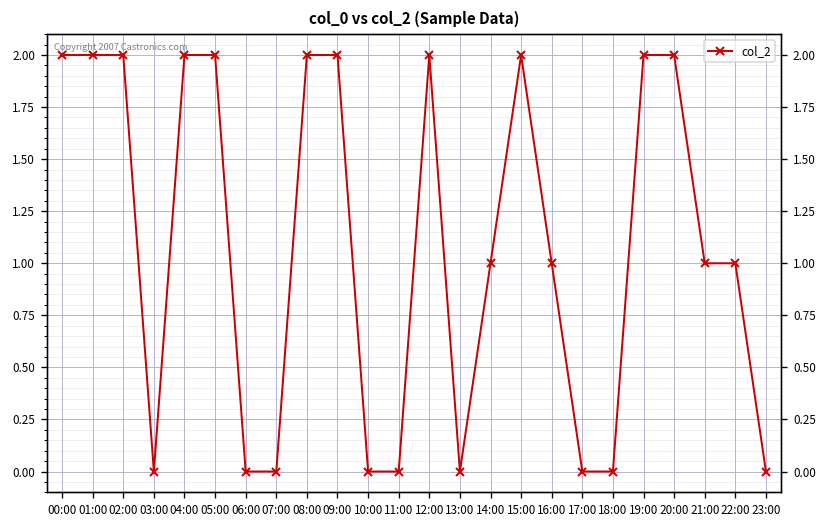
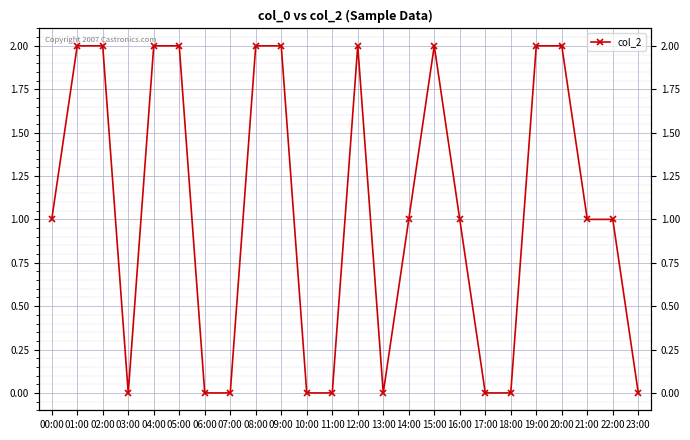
00:00: 2 -> 1
